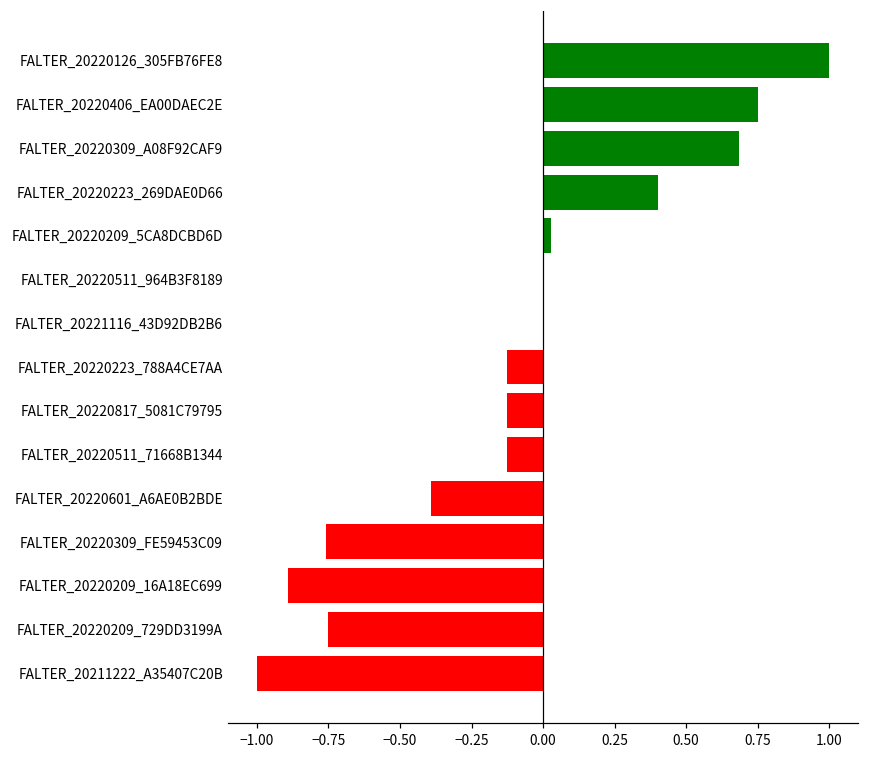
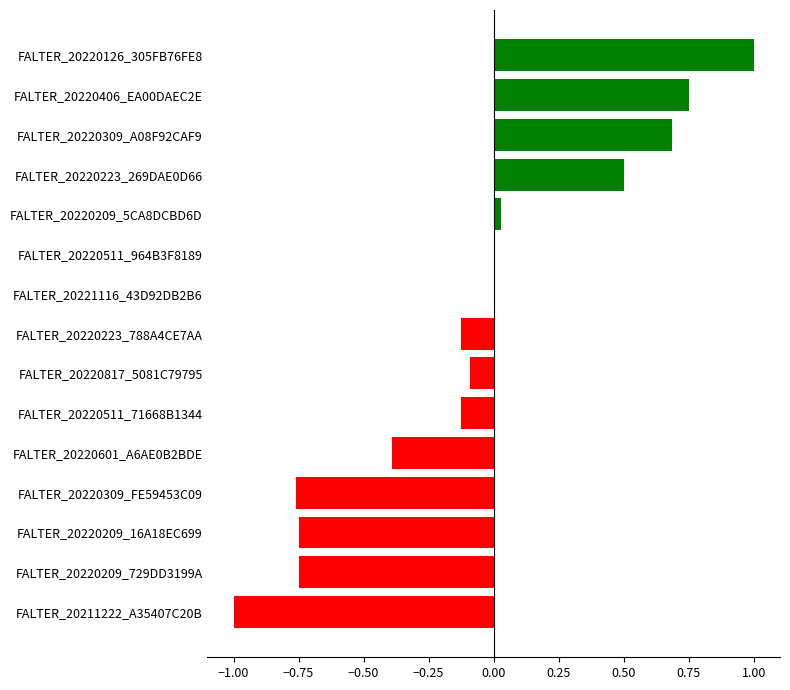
FALTER_20220223_269DAE0D66: 0.4 -> 0.5
FALTER_20220817_5081C79795: -0.13 -> -0.09
FALTER_20220209_16A18EC699: -0.89 -> -0.75
